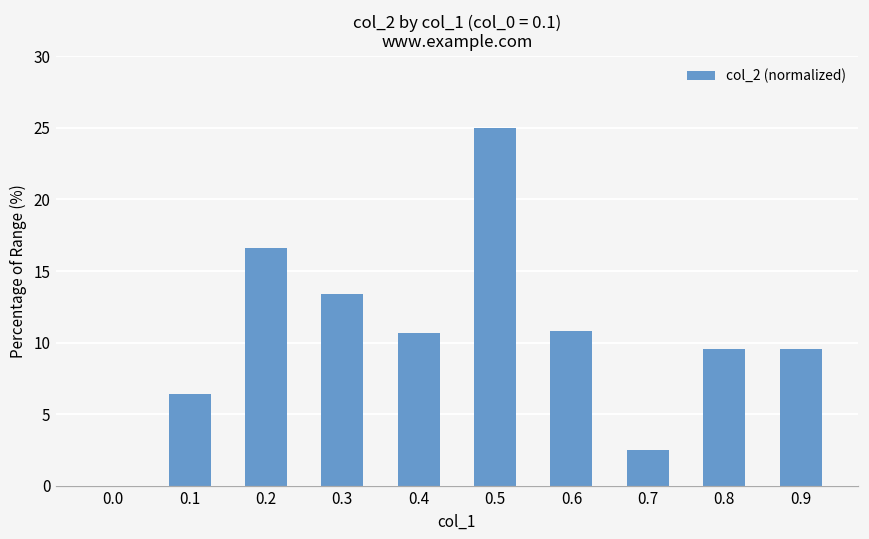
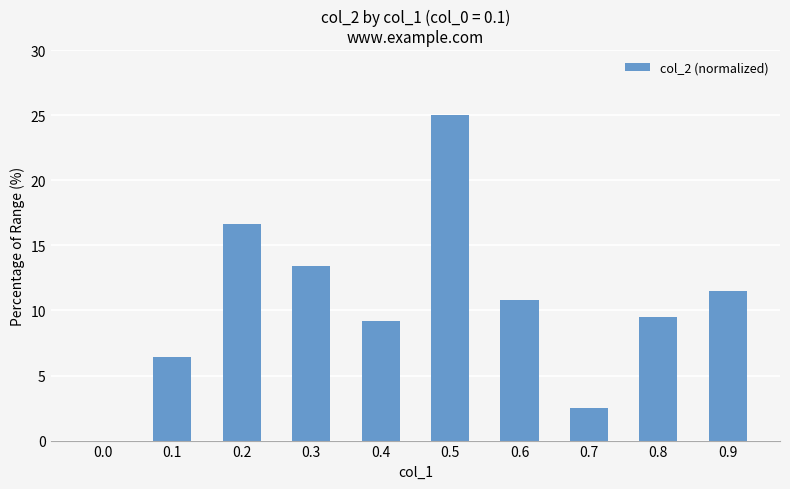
0.4: 10.7 -> 9.2
0.9: 9.5 -> 11.5
